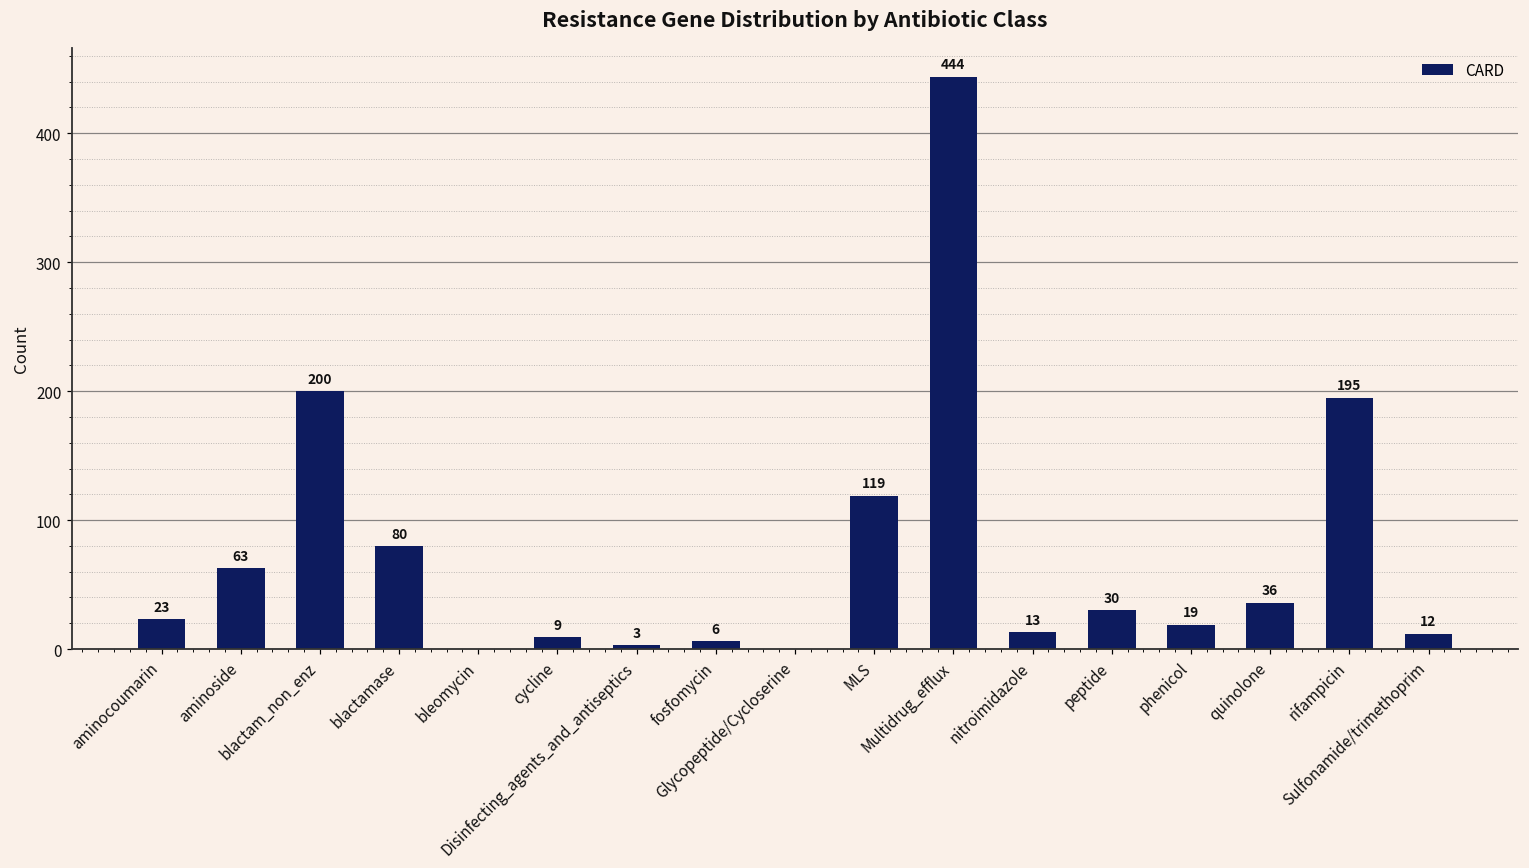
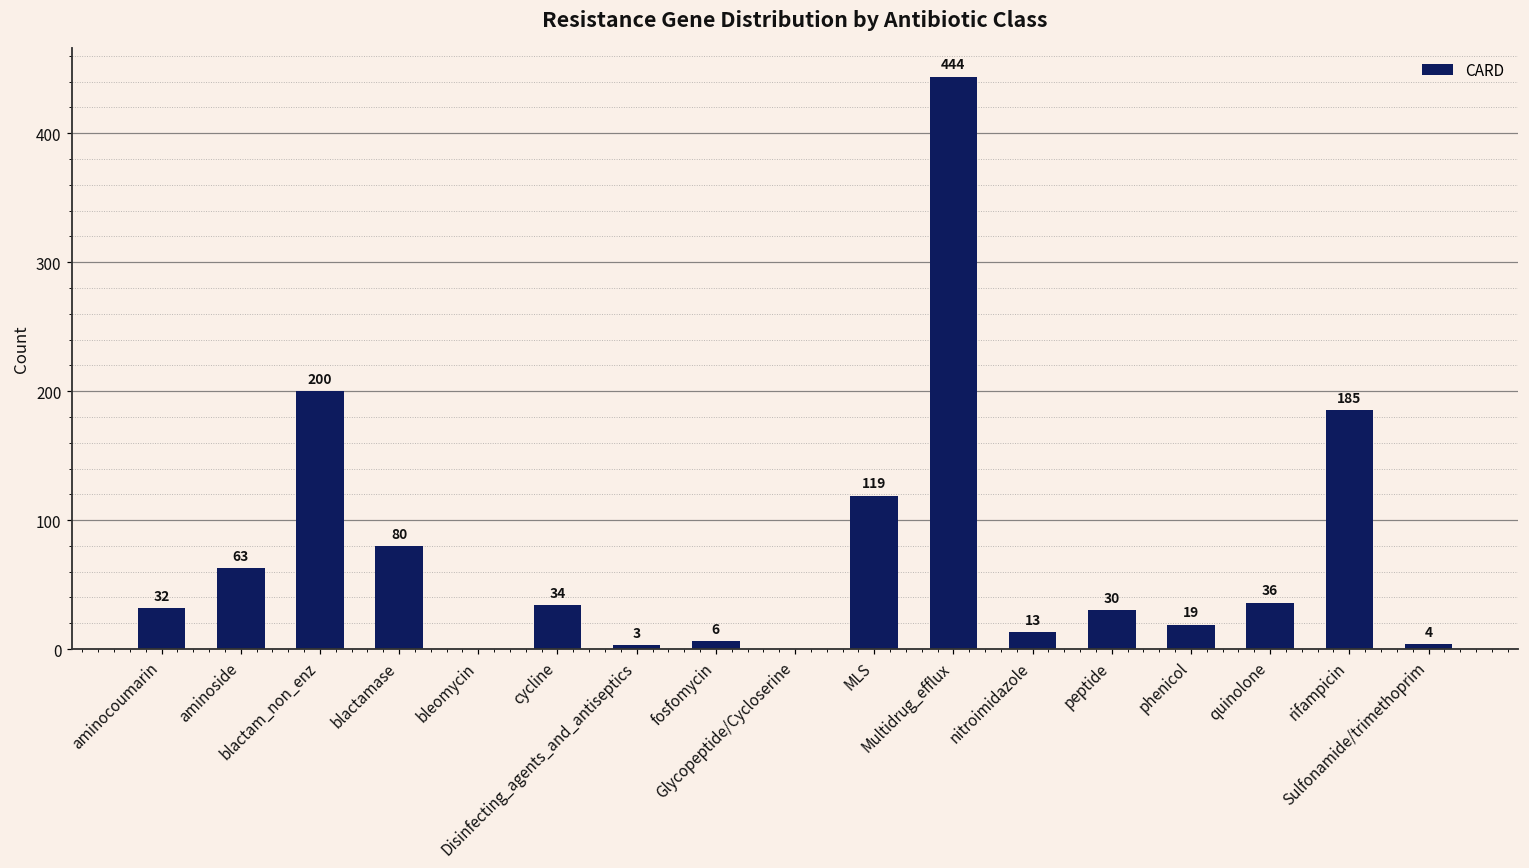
aminocoumarin: 23 -> 32
cycline: 9 -> 34
rifampicin: 195 -> 185
Sulfonamide/trimethoprim: 12 -> 4
